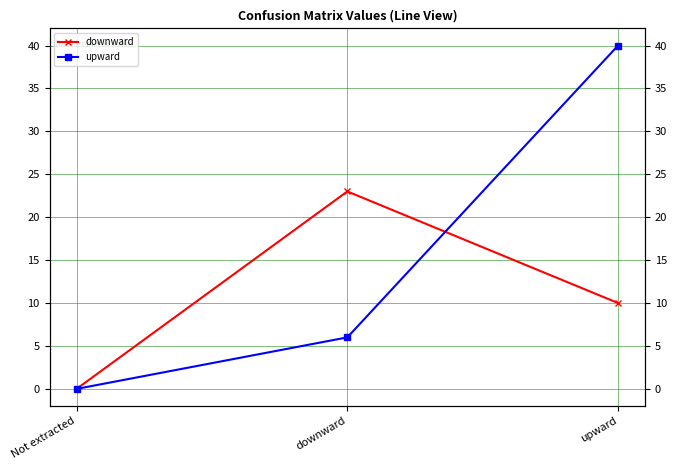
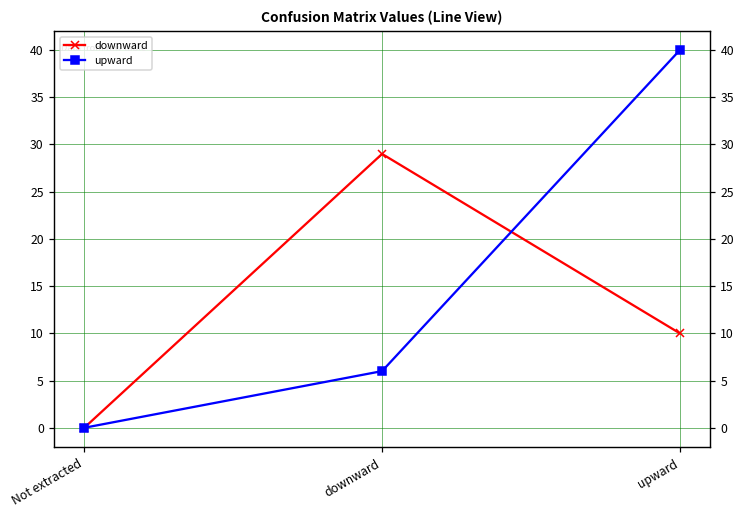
downward, downward: 23 -> 29
